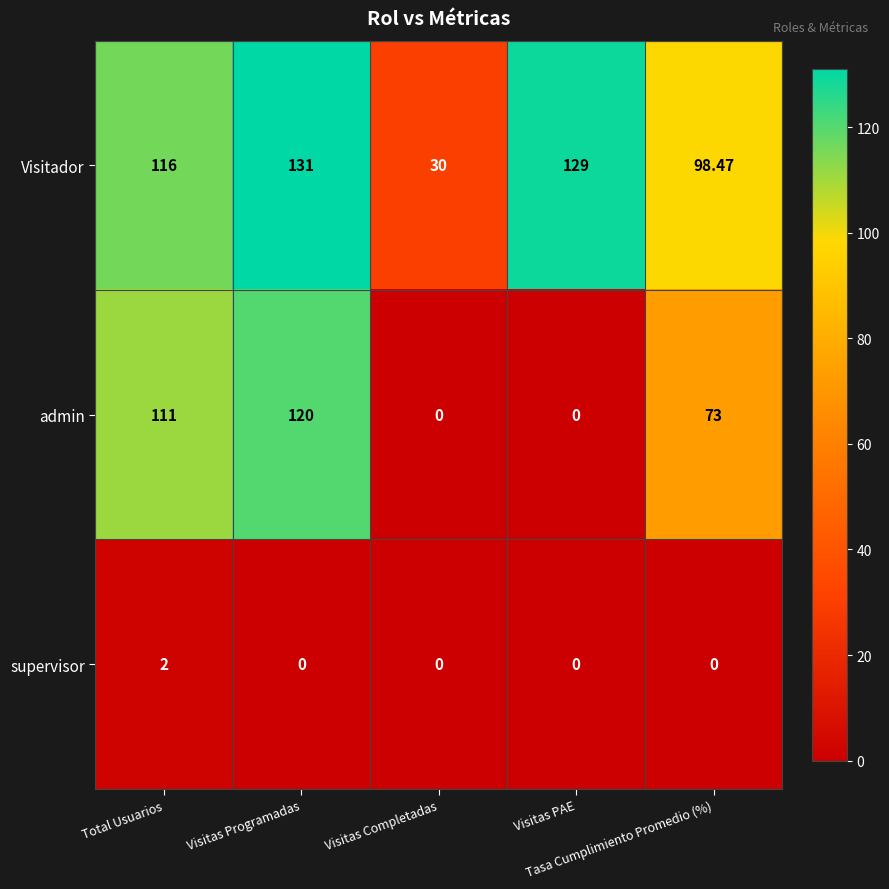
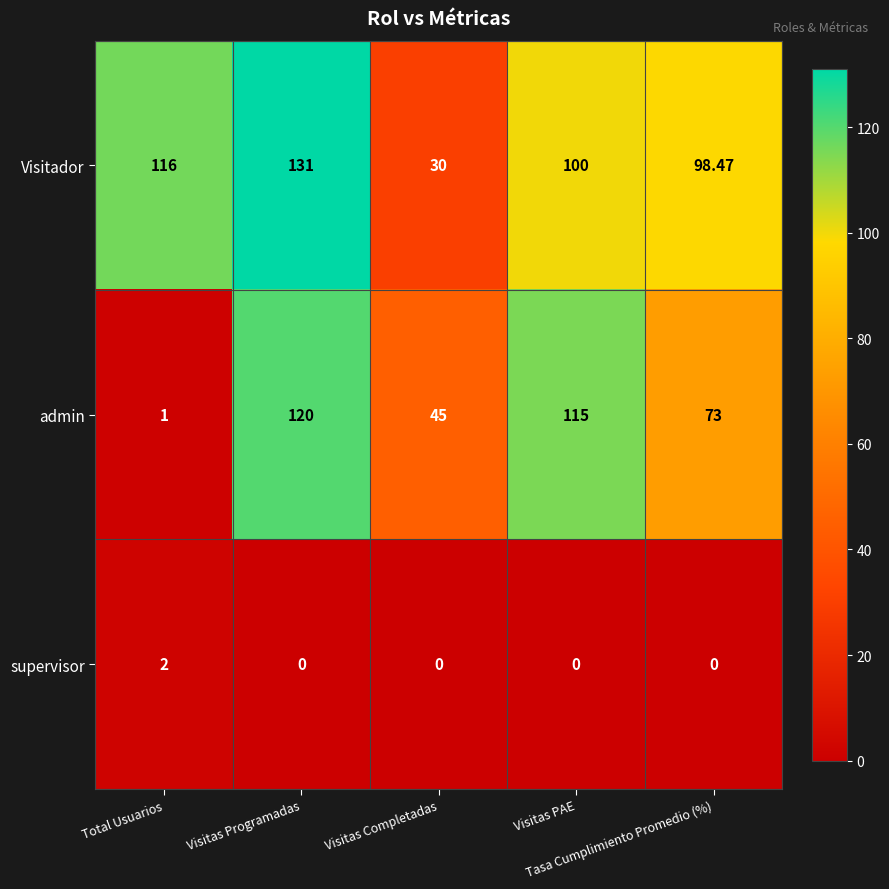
Visitador, Visitas PAE: 129 -> 100
admin, Total Usuarios: 111 -> 1
admin, Visitas Completadas: 0 -> 45
admin, Visitas PAE: 0 -> 115
